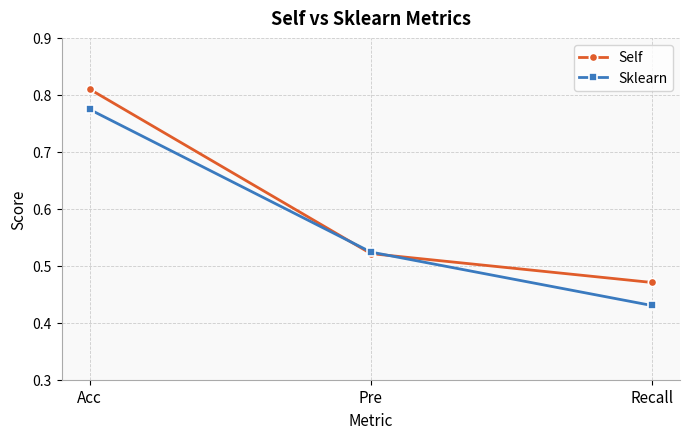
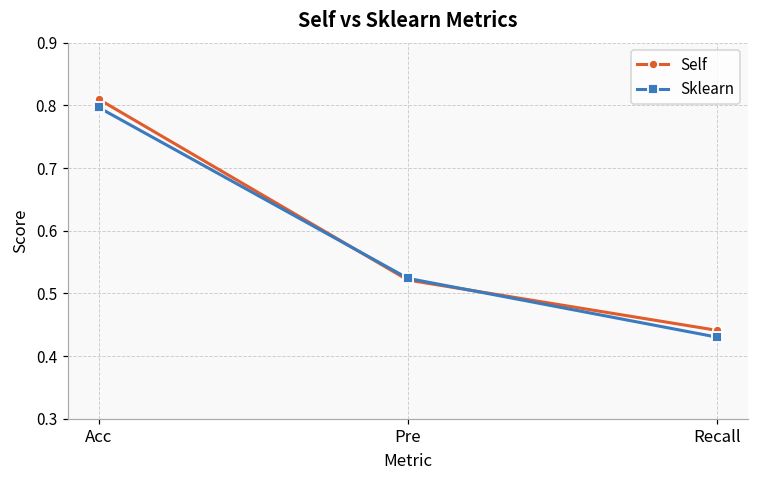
Sklearn, Acc: 0.77 -> 0.80
Self, Recall: 0.47 -> 0.44
